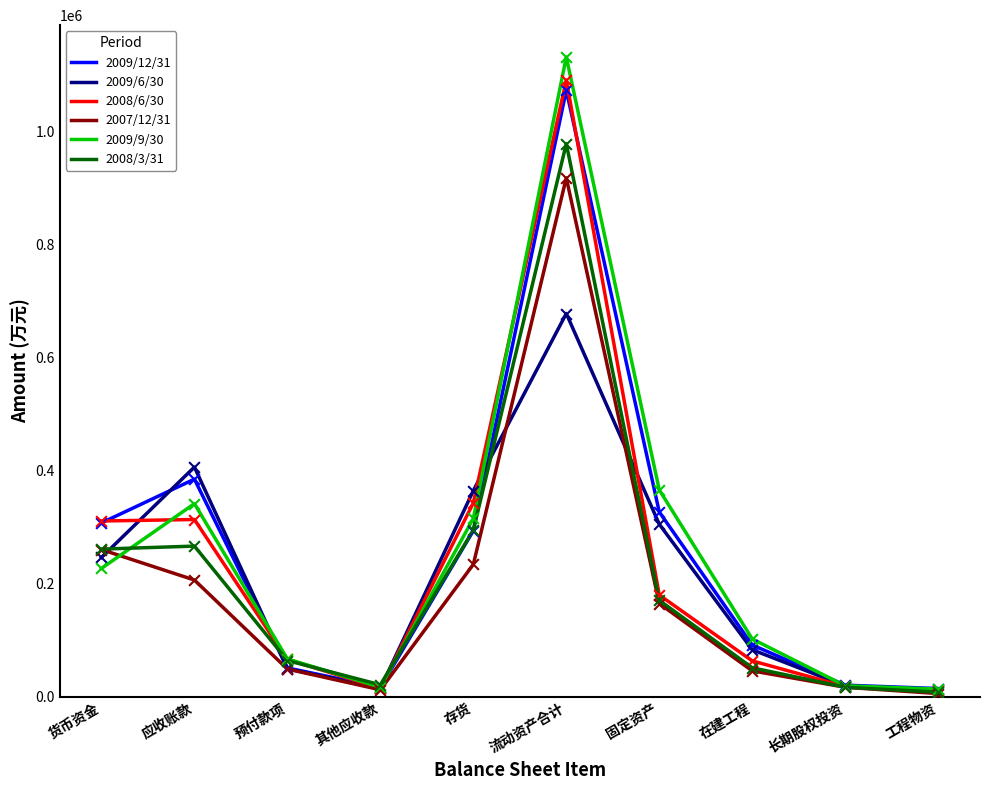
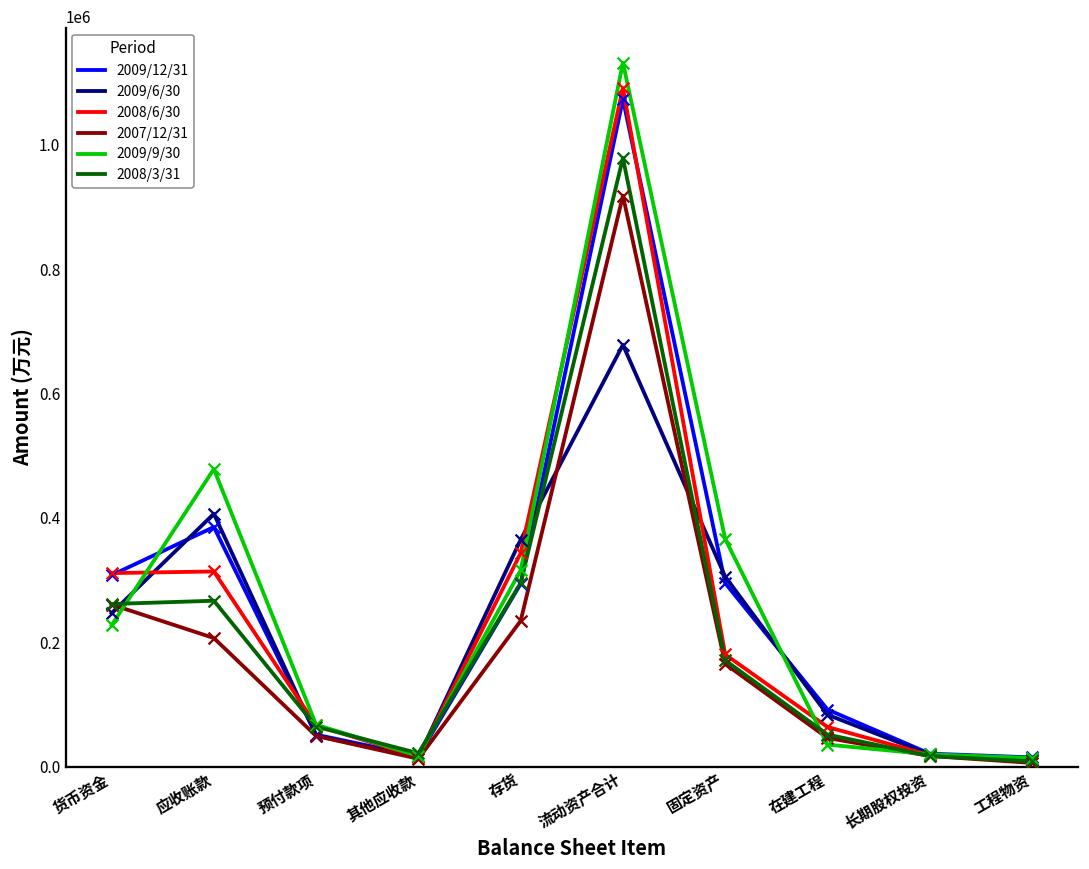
2009/9/30, 应收账款: 340000 -> 480000
2009/12/31, 固定资产: 330000 -> 290000
2009/9/30, 在建工程: 100000 -> 40000
